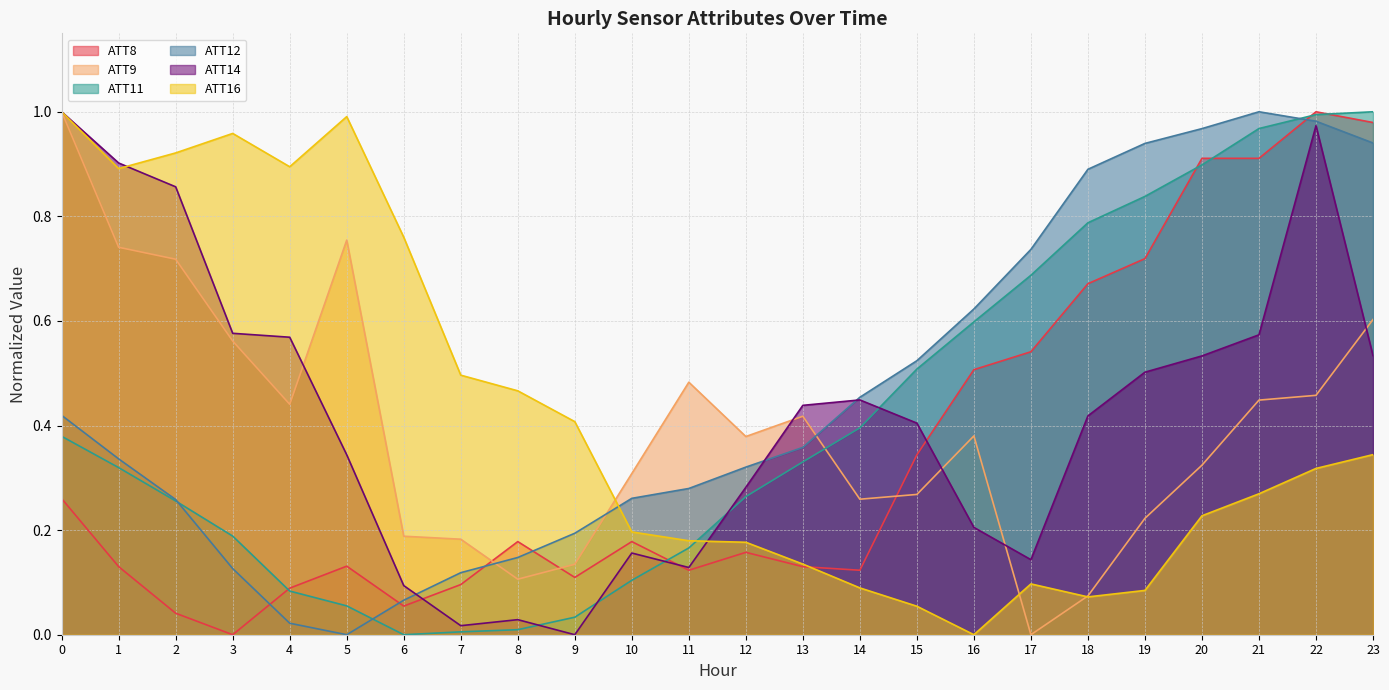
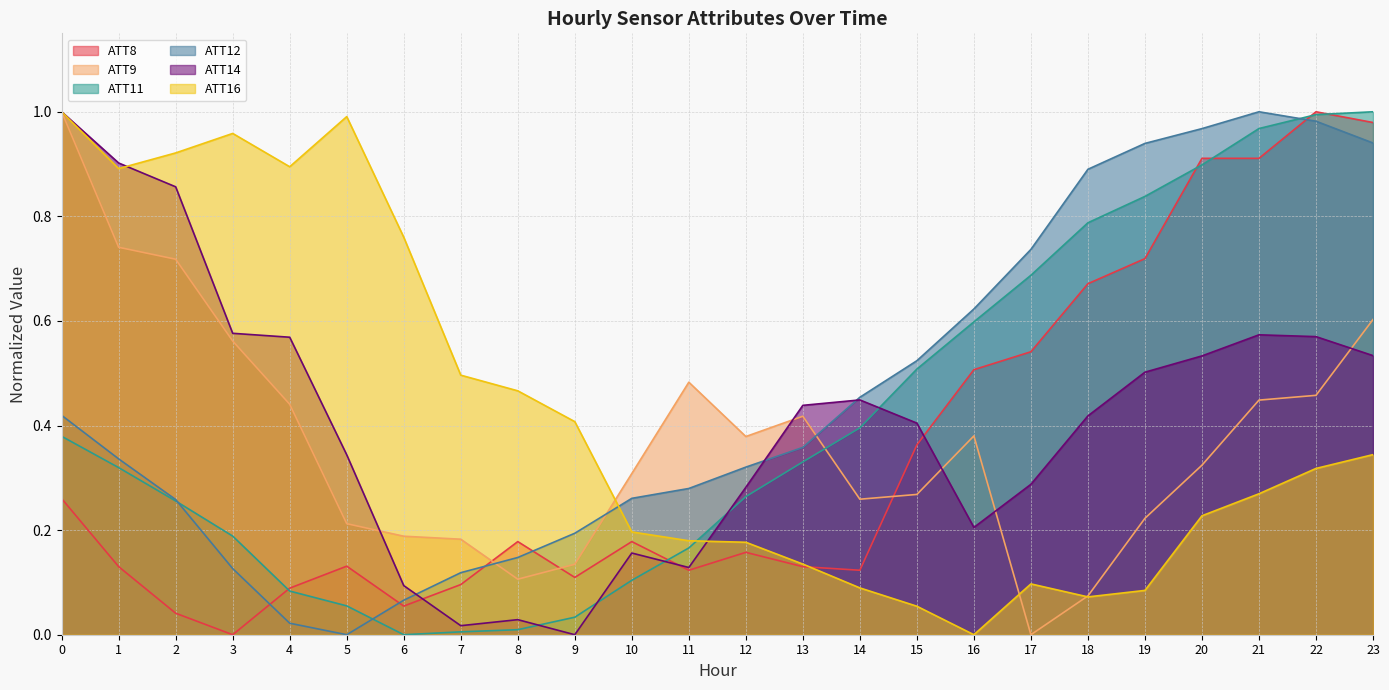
ATT9, 5: 0.75 -> 0.21
ATT8, 15: 0.34 -> 0.36
ATT14, 17: 0.14 -> 0.29
ATT14, 22: 0.97 -> 0.57
